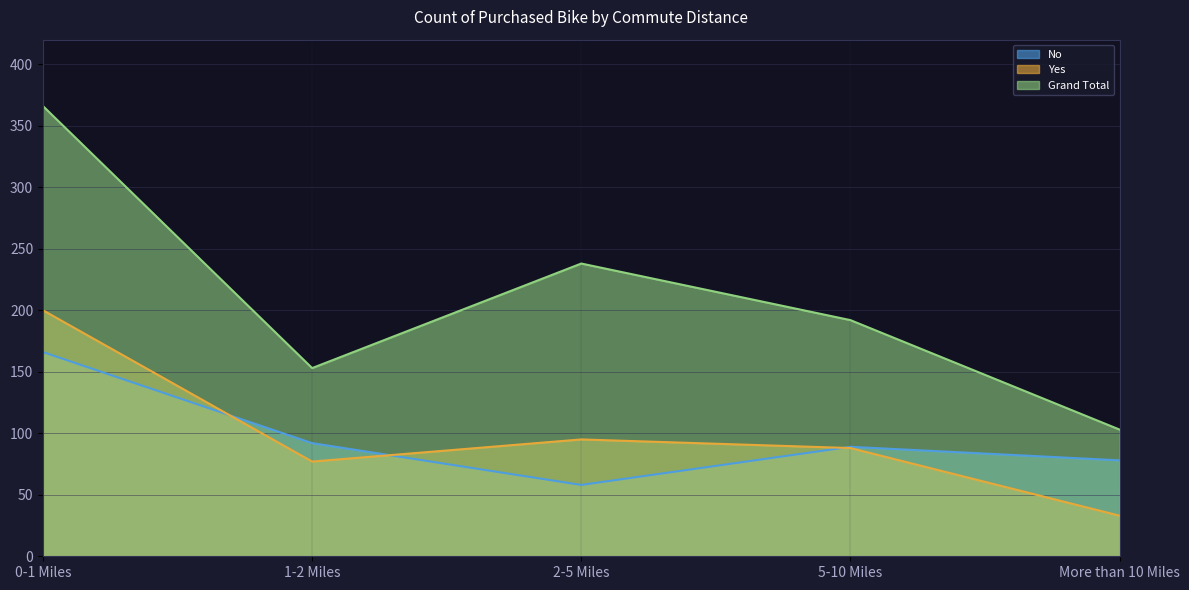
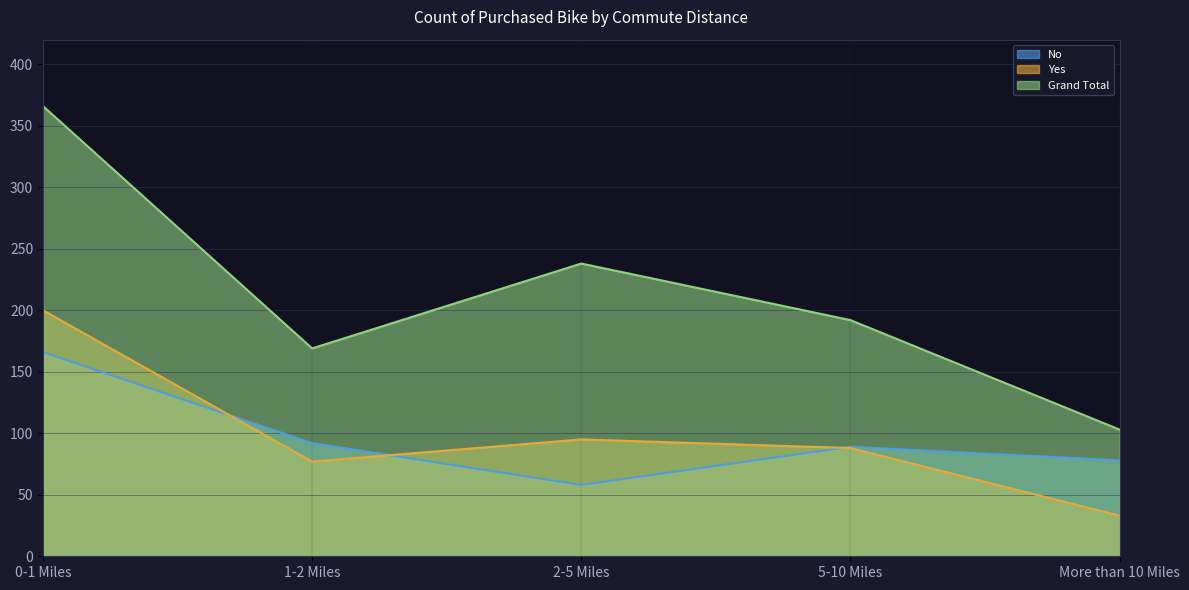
Grand Total, 1-2 Miles: 153 -> 169
